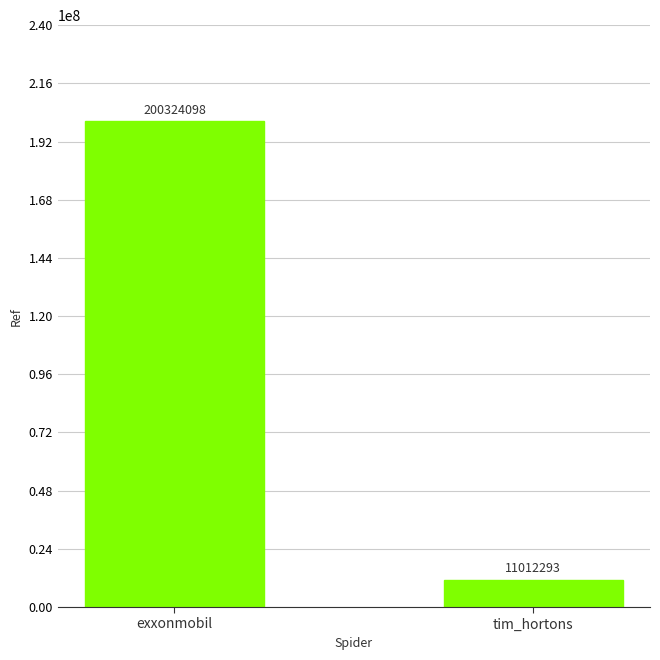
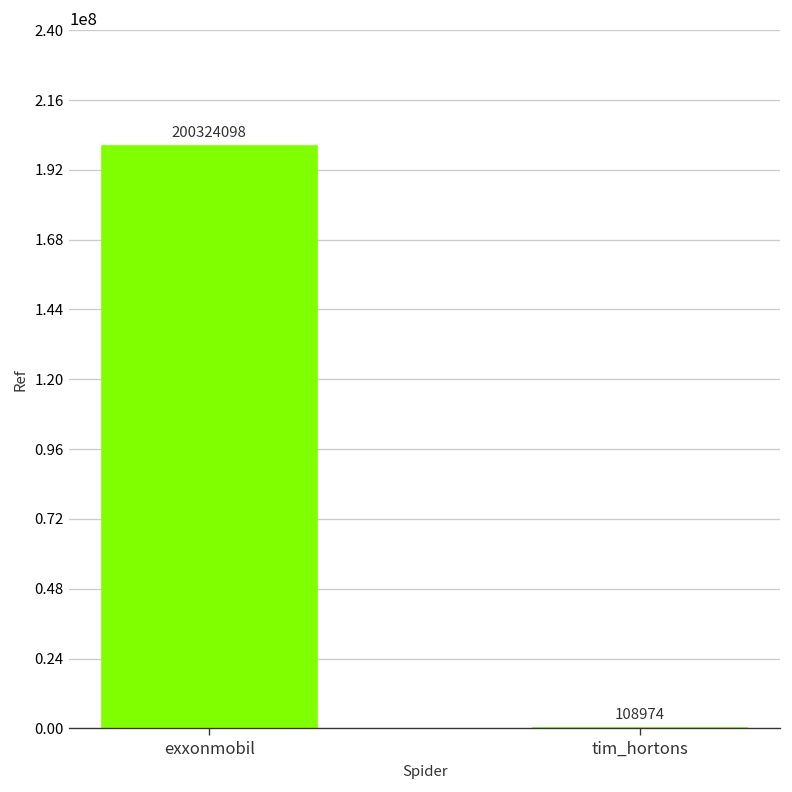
tim_hortons: 11012293 -> 108974
